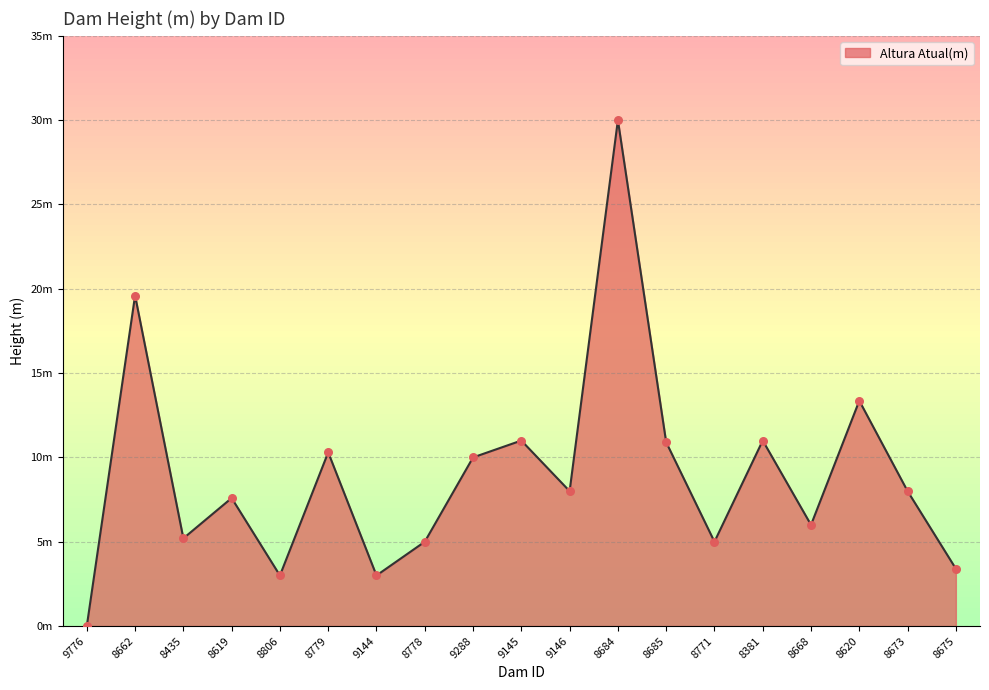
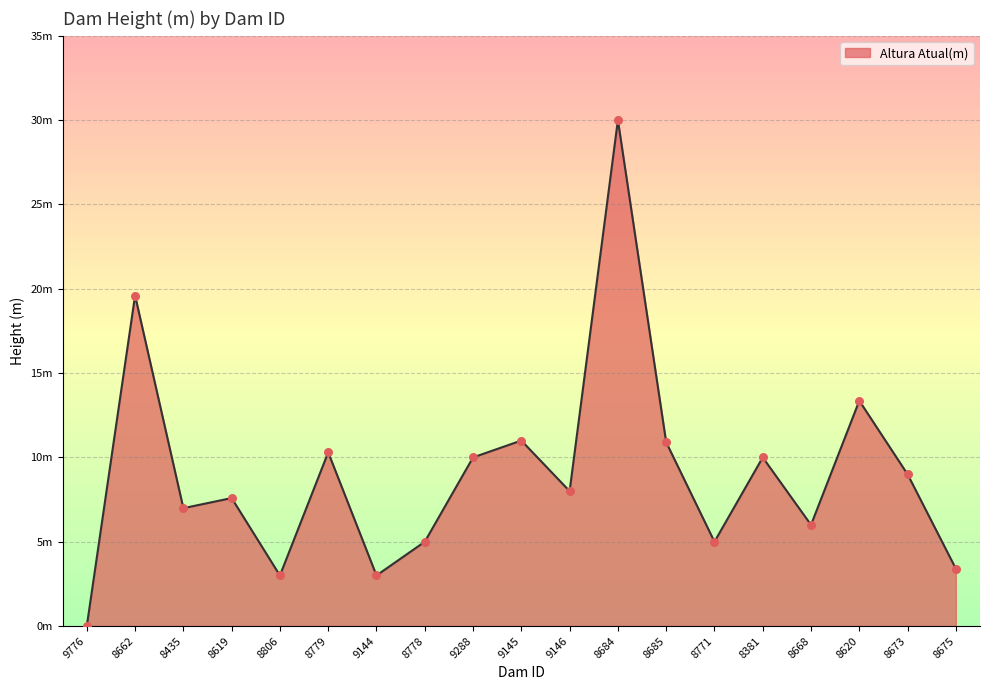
8435: 5.2m -> 7.0m
8381: 11m -> 10m
8673: 8m -> 9m
